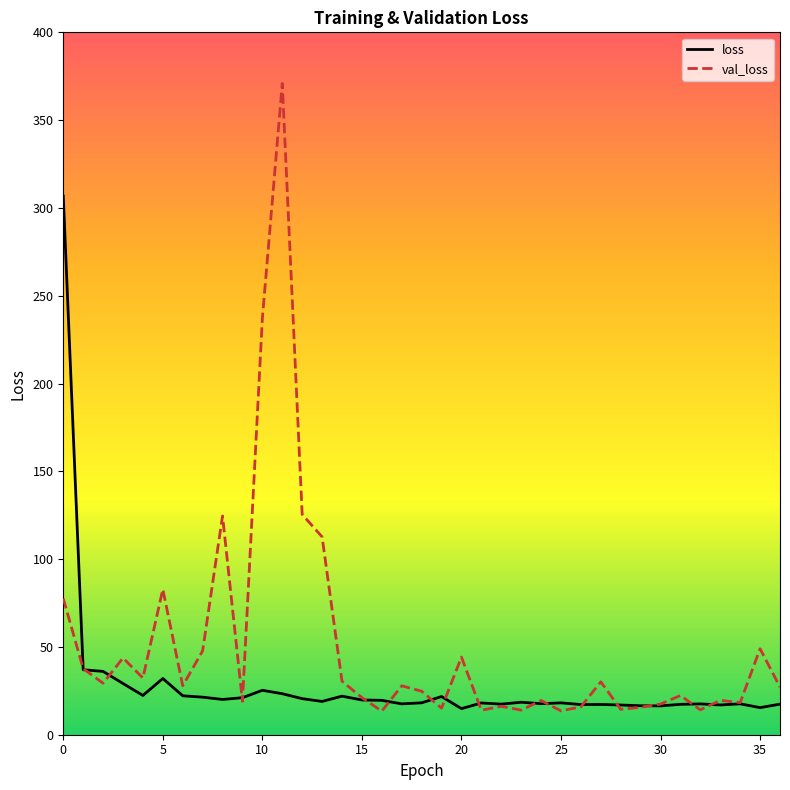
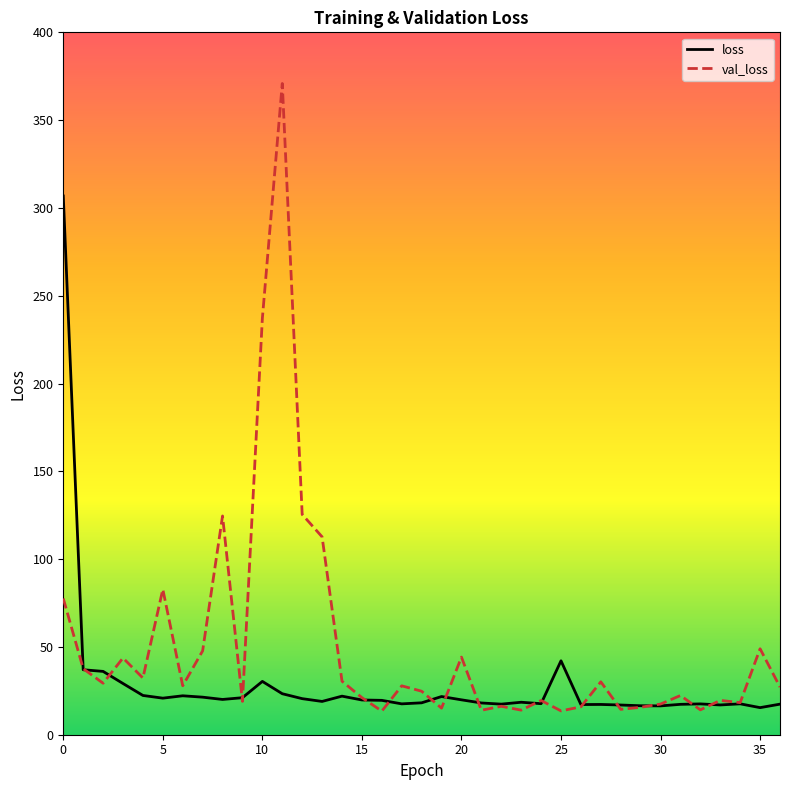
loss, 5: 32 -> 21
loss, 10: 25 -> 30
loss, 20: 15 -> 20
loss, 25: 18 -> 42
